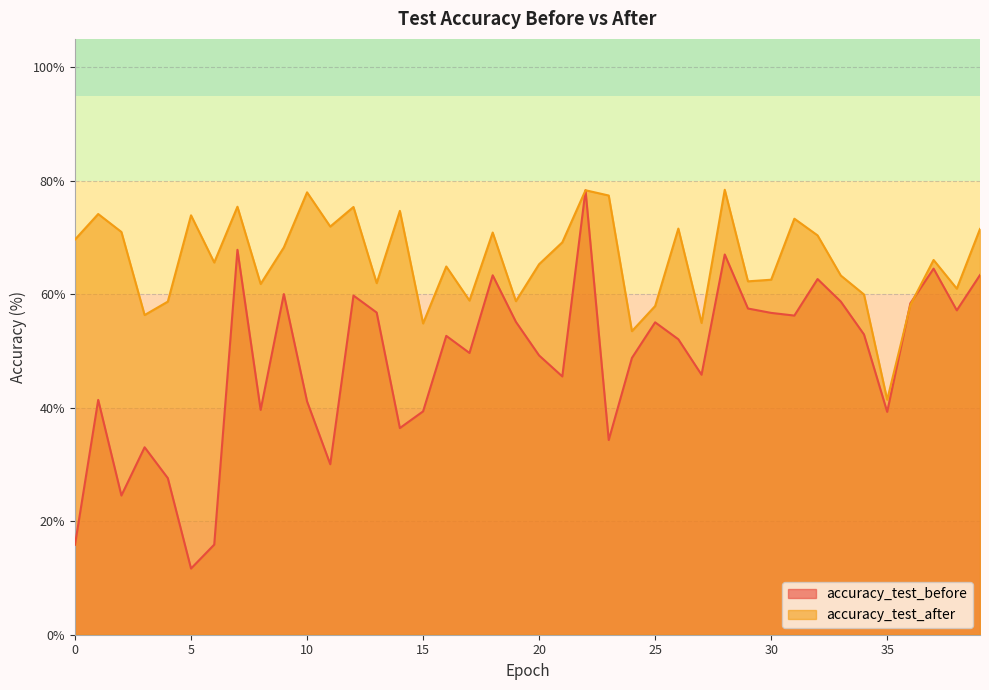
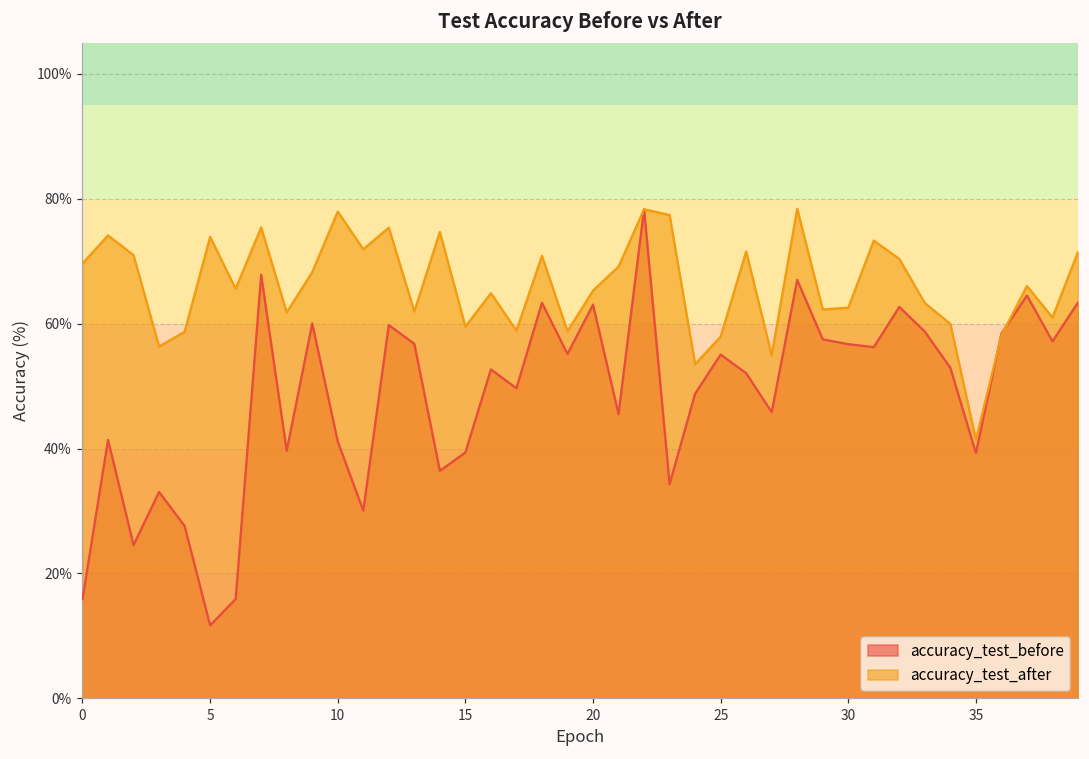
accuracy_test_after, 15: 55% -> 60%
accuracy_test_before, 20: 49% -> 63%
